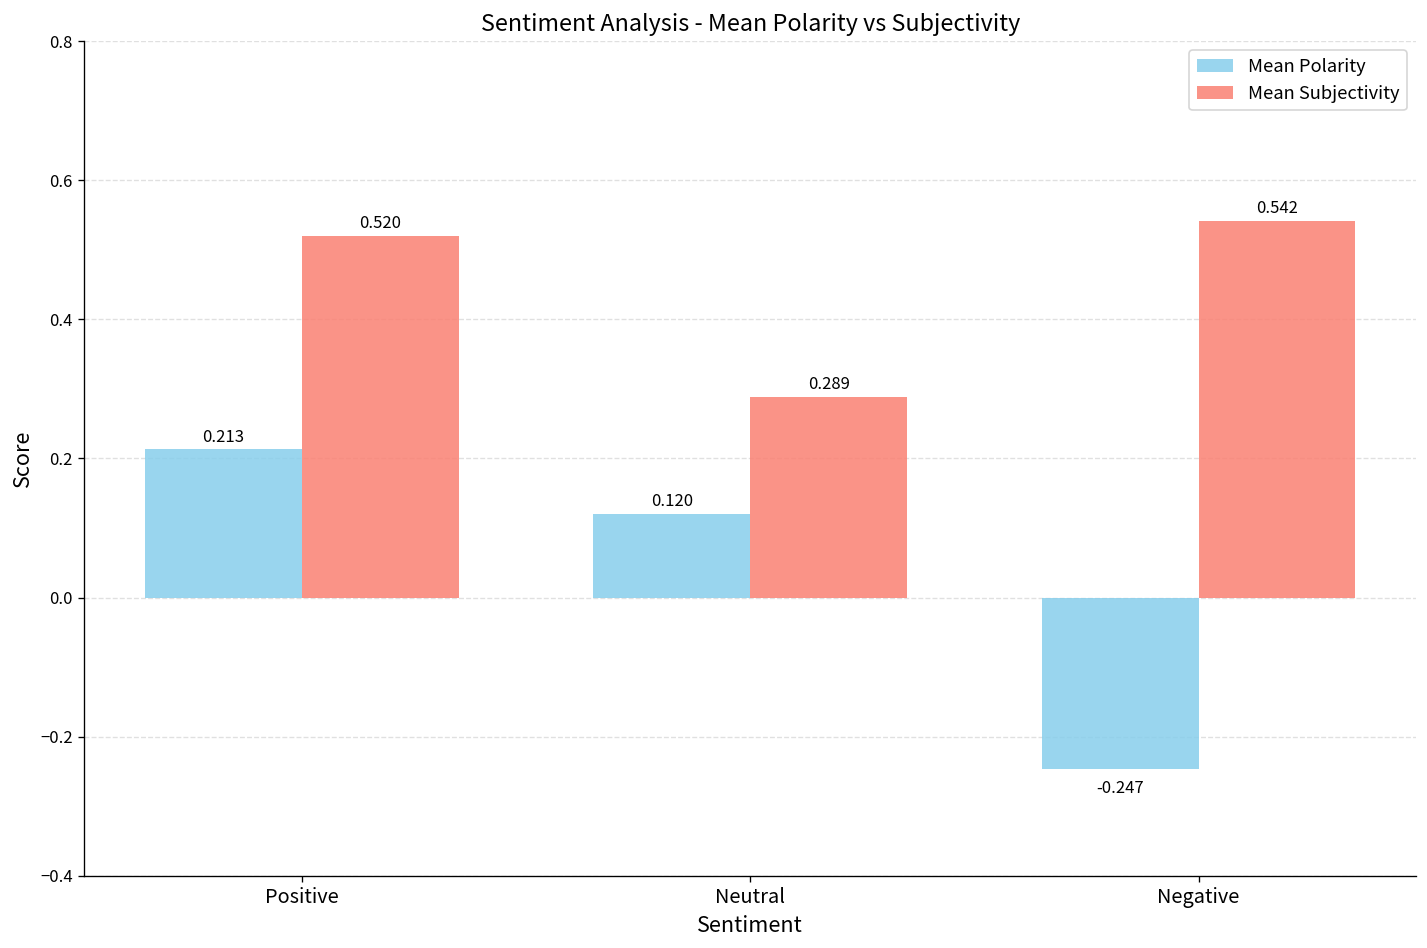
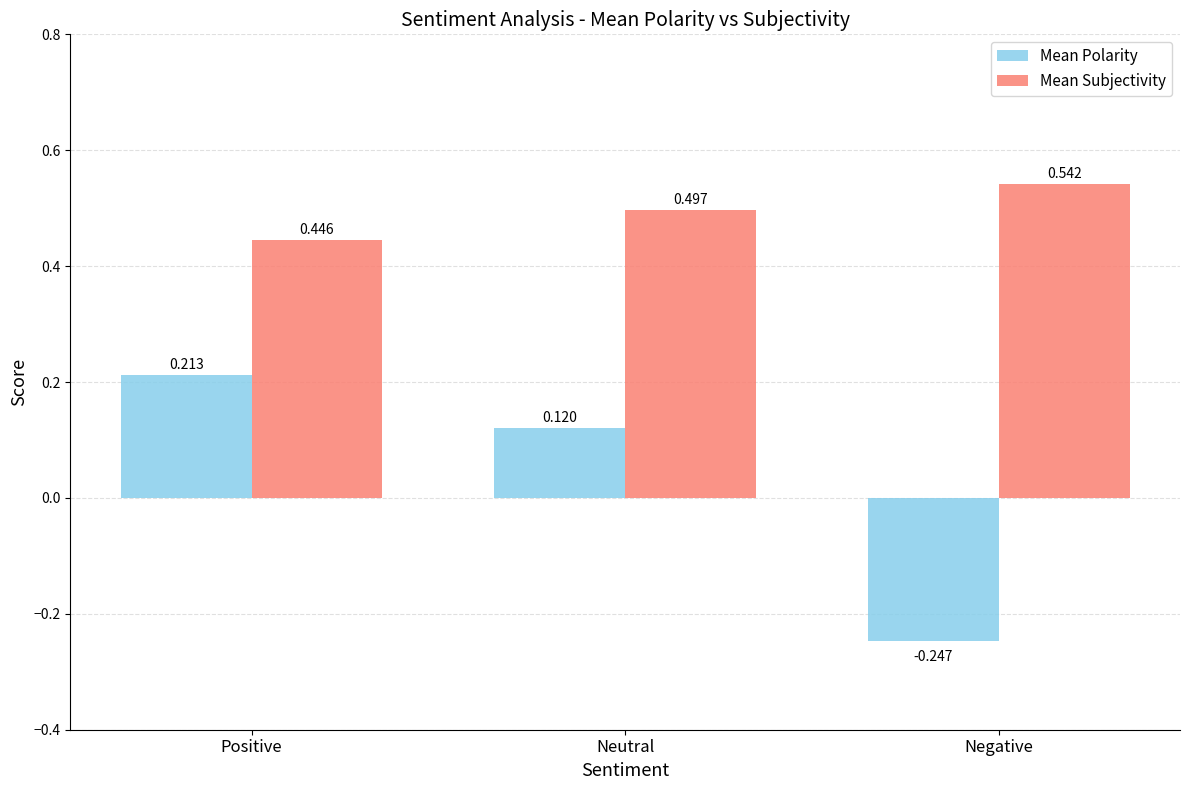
Mean Subjectivity, Positive: 0.520 -> 0.446
Mean Subjectivity, Neutral: 0.289 -> 0.497
